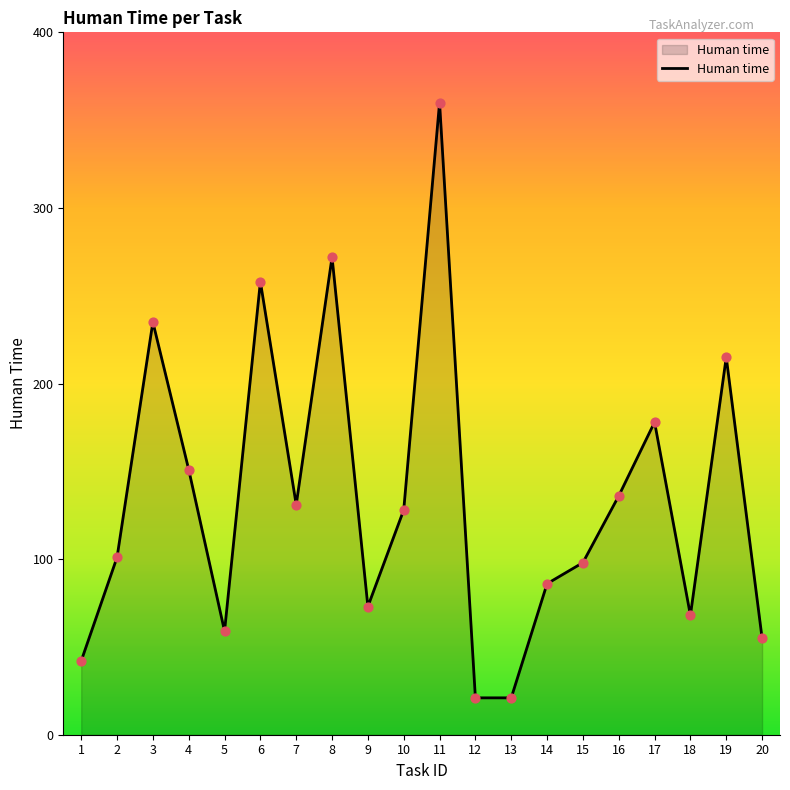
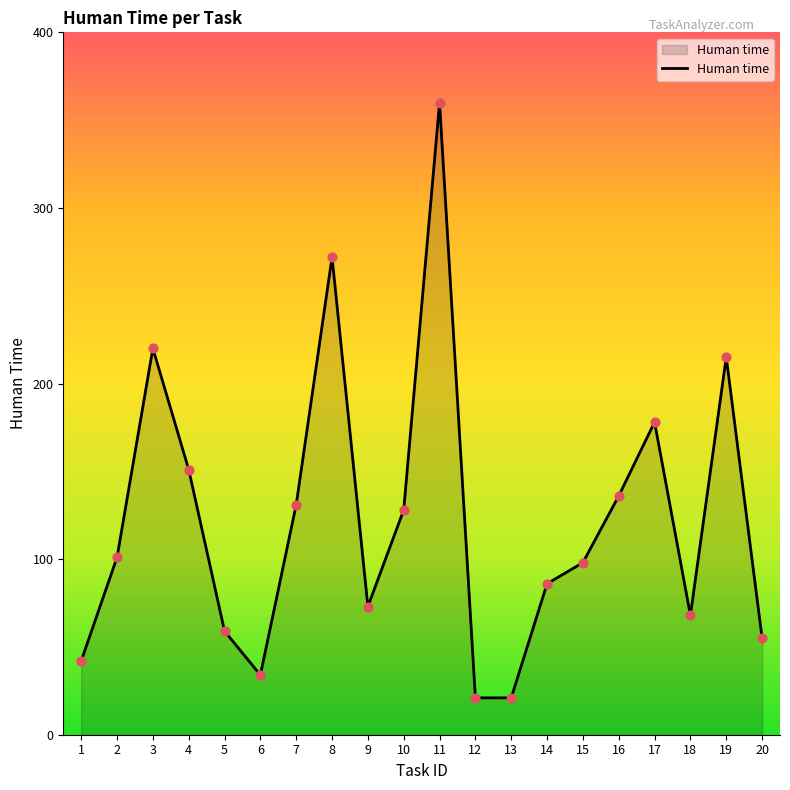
3: 235 -> 220
6: 258 -> 34
